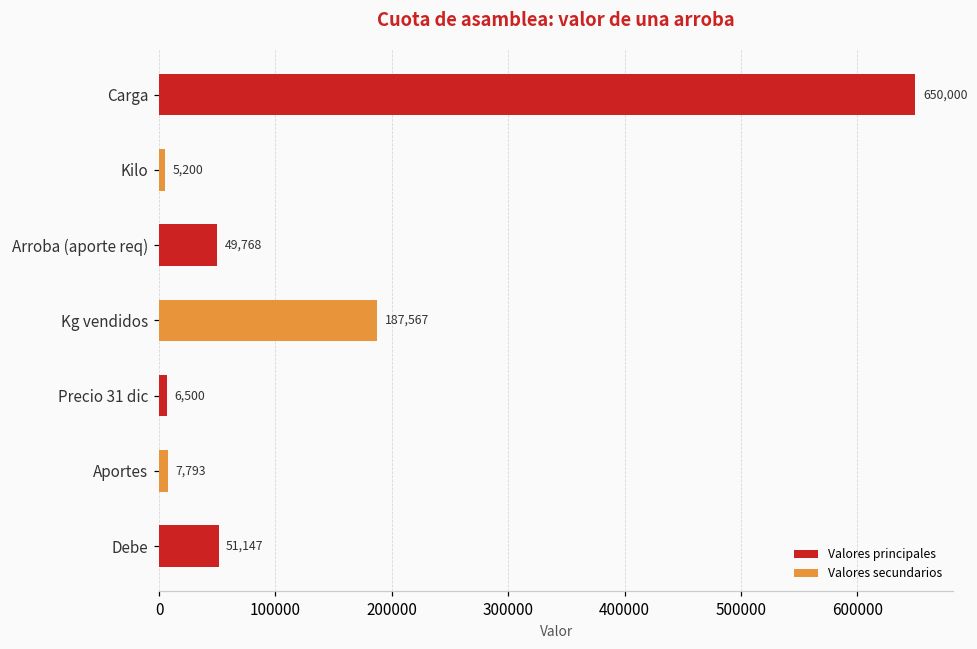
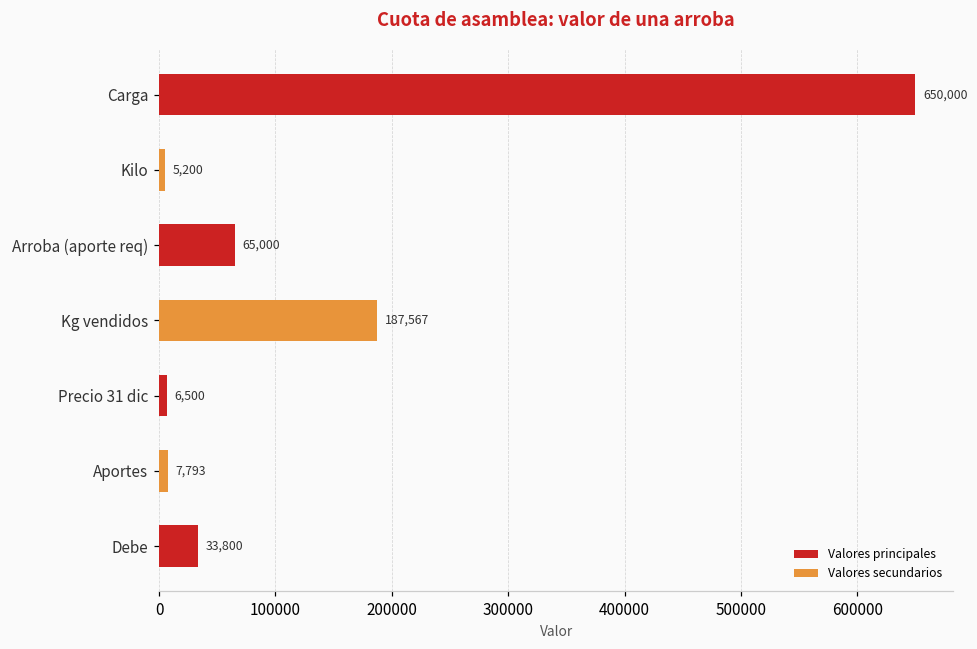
Arroba (aporte req): 49,768 -> 65,000
Debe: 51,147 -> 33,800
